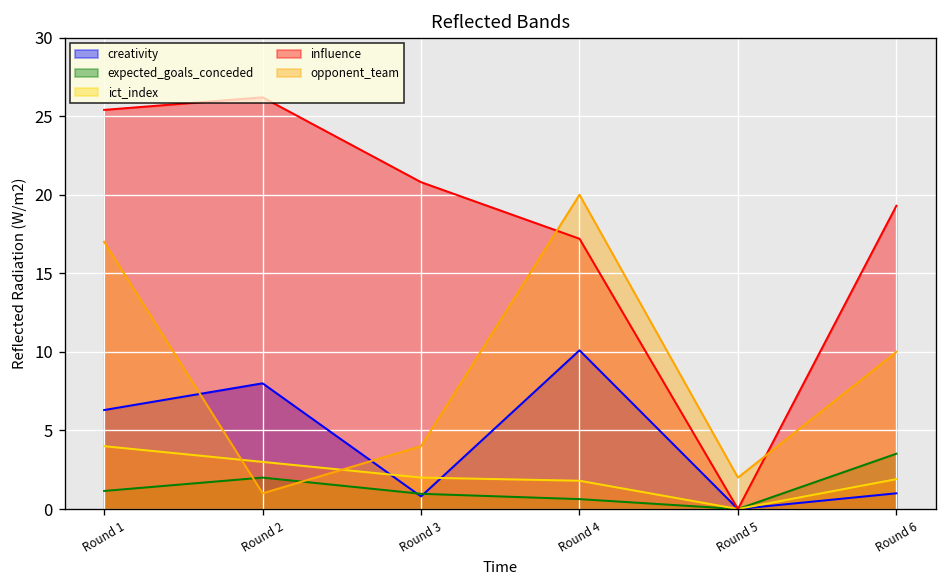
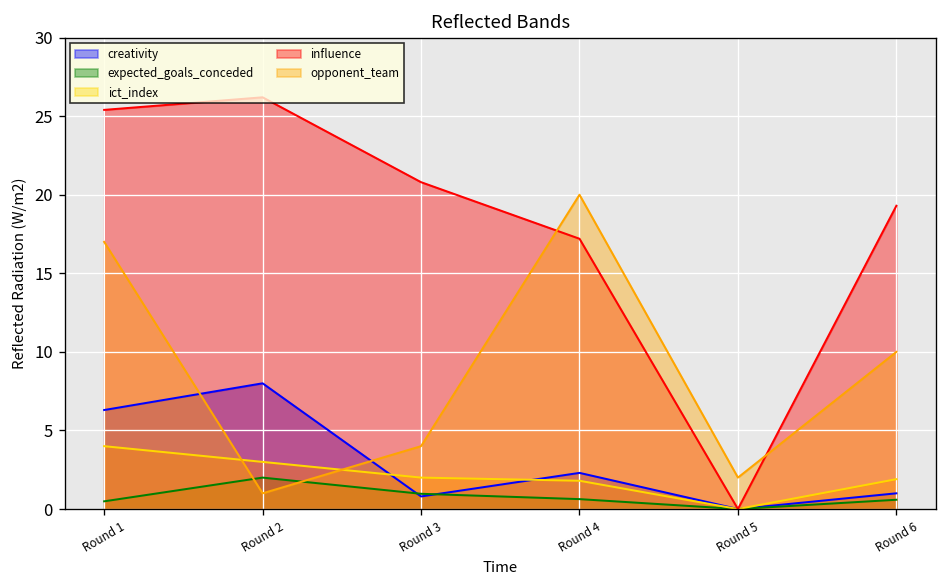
expected_goals_conceded, Round 1: 1.2 -> 0.5
creativity, Round 4: 10.1 -> 2.3
expected_goals_conceded, Round 6: 3.5 -> 0.6
